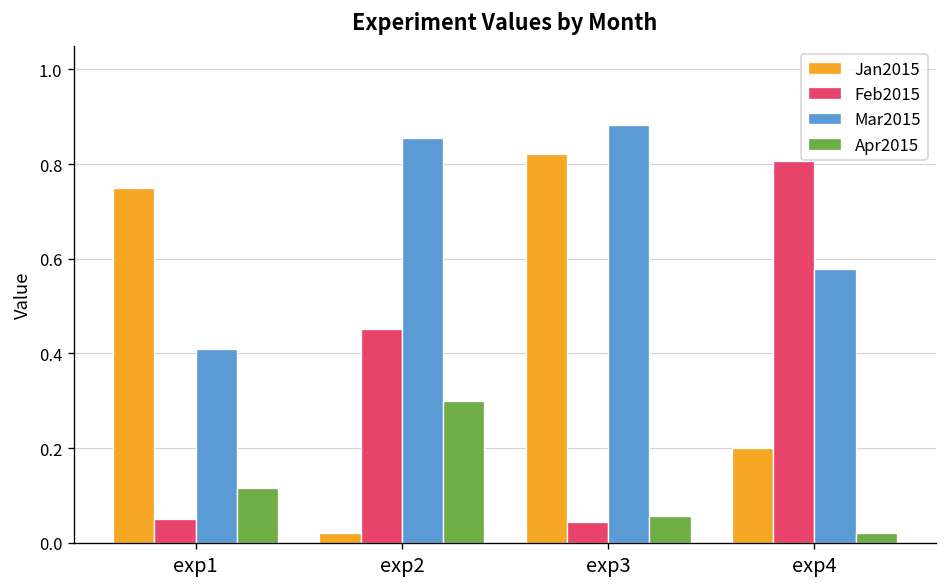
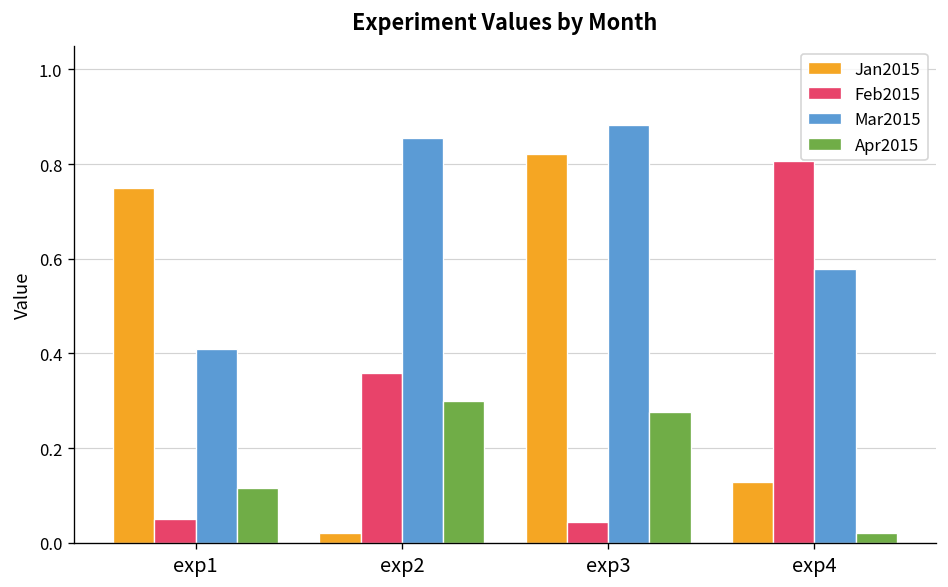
Feb2015, exp2: 0.45 -> 0.36
Apr2015, exp3: 0.06 -> 0.28
Jan2015, exp4: 0.20 -> 0.13
